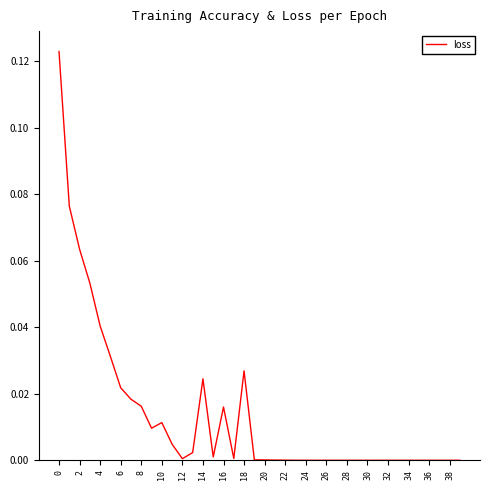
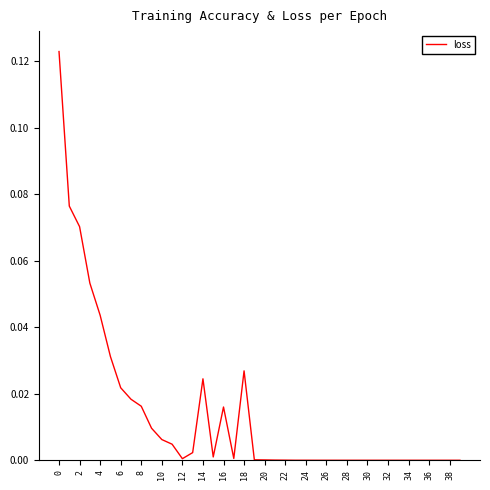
2: 0.063 -> 0.070
4: 0.040 -> 0.044
10: 0.011 -> 0.006
